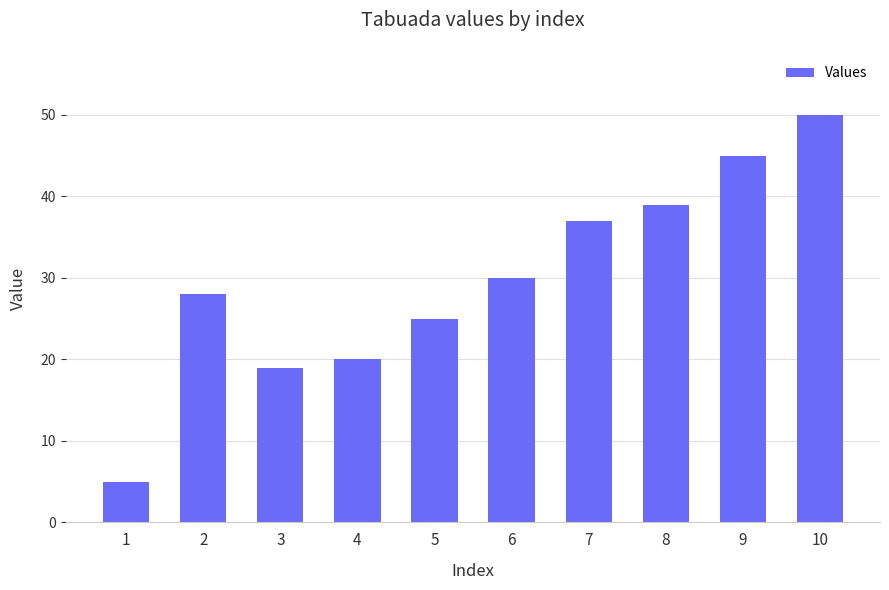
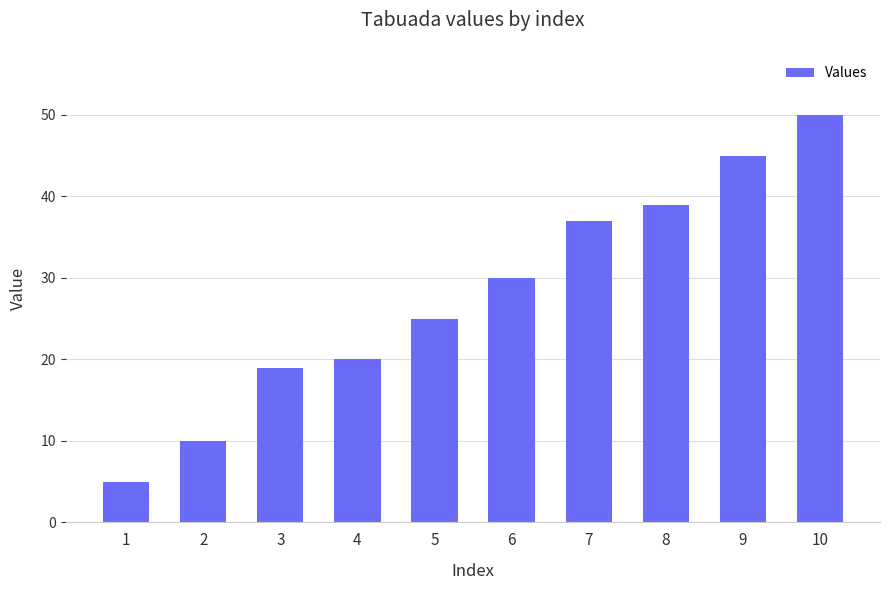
2: 28 -> 10
